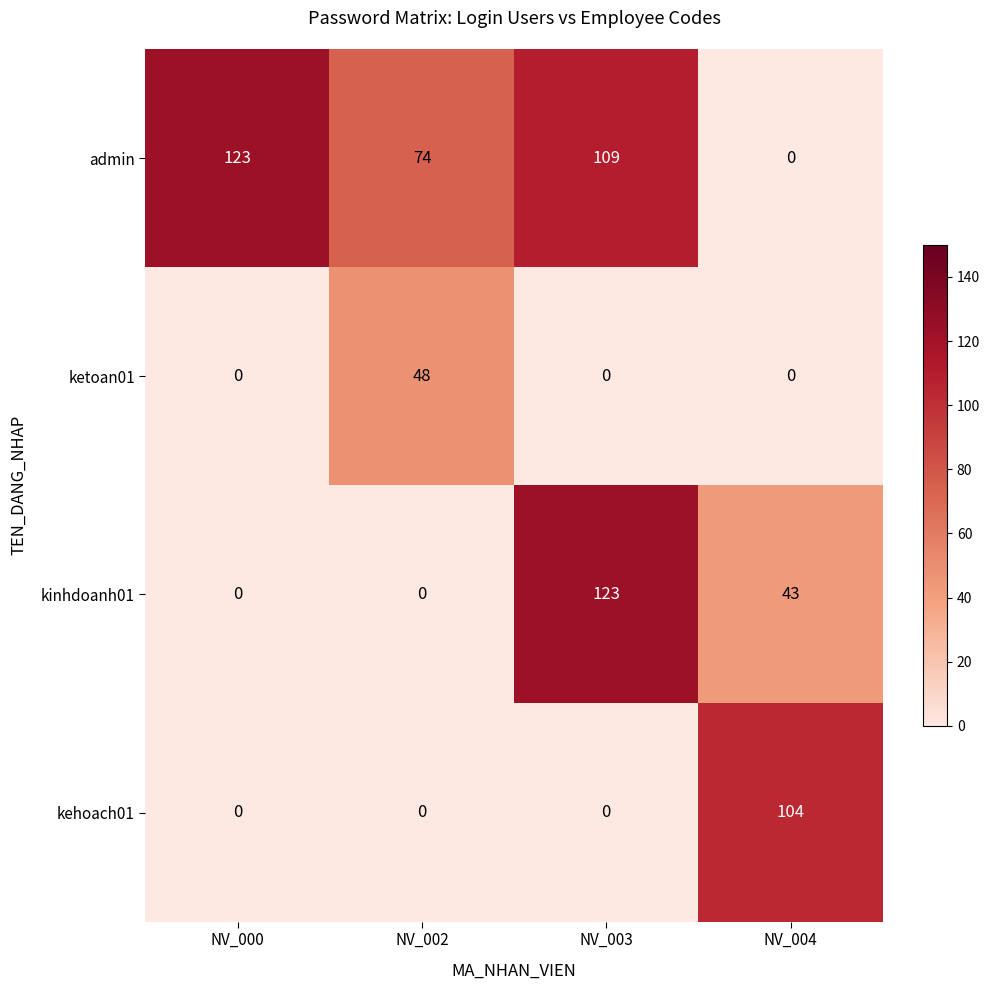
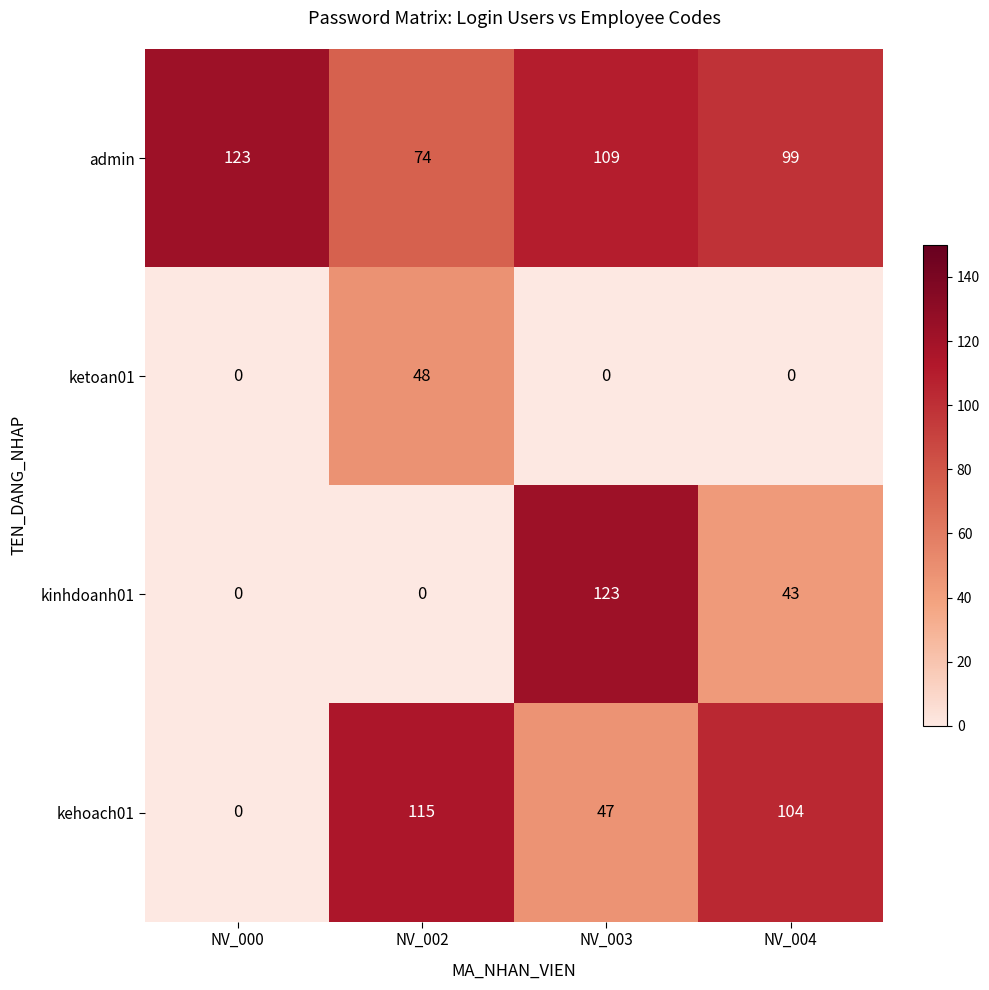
admin, NV_004: 0 -> 99
kehoach01, NV_002: 0 -> 115
kehoach01, NV_003: 0 -> 47
